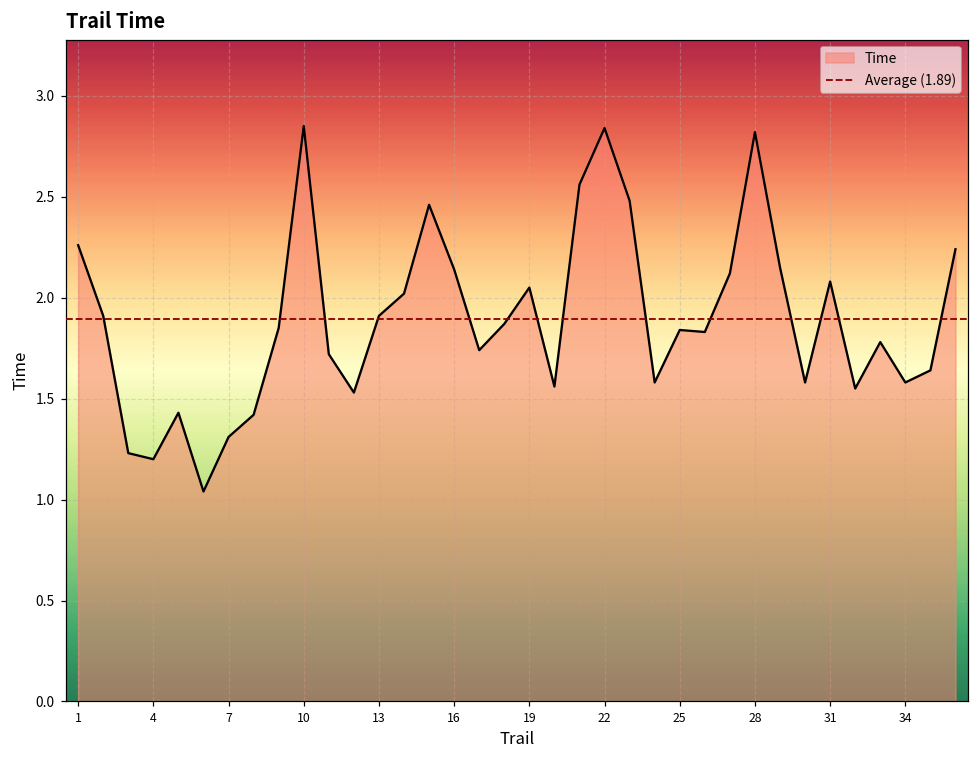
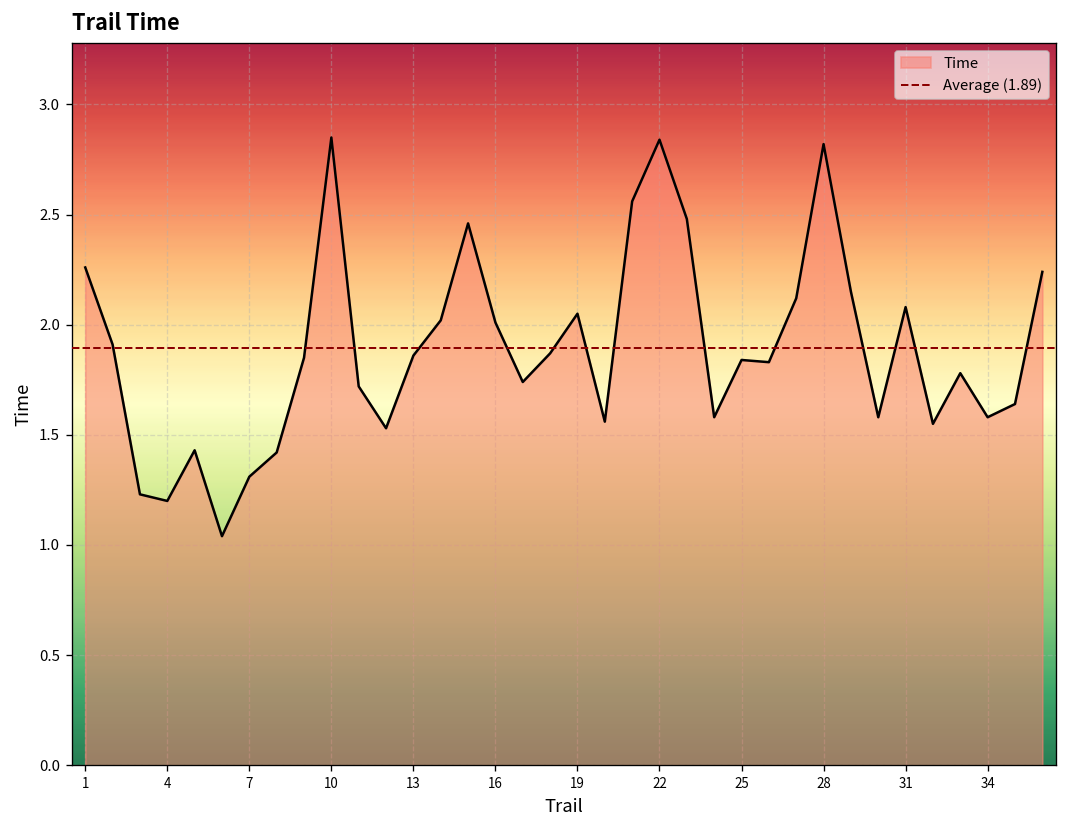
13: 1.91 -> 1.86
16: 2.14 -> 2.01
